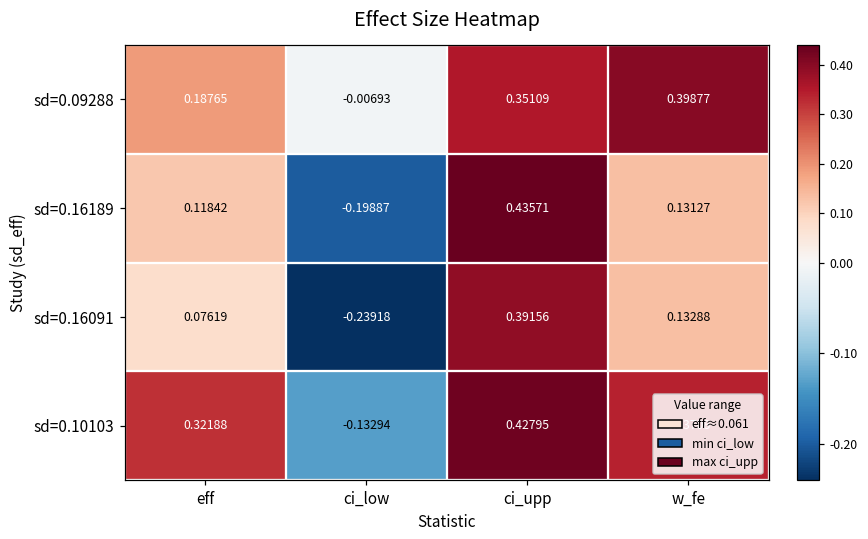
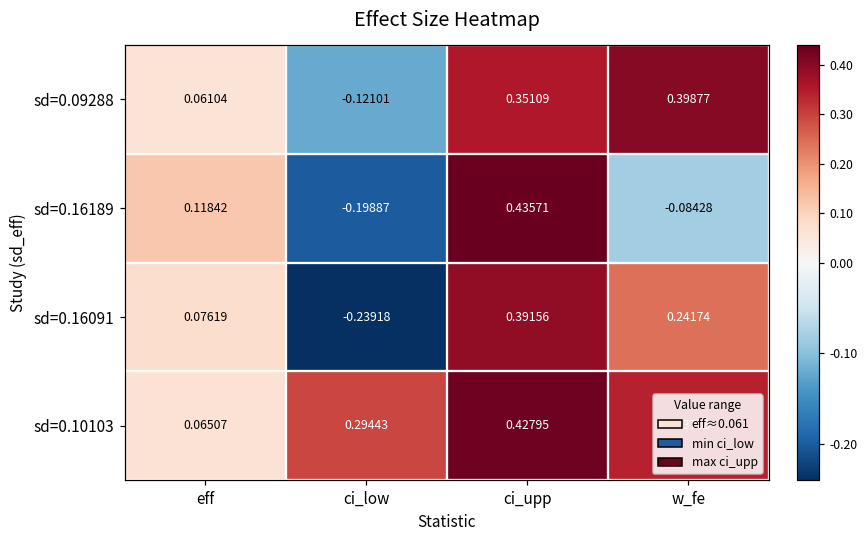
sd=0.09288, eff: 0.18765 -> 0.06104
sd=0.09288, ci_low: -0.00693 -> -0.12101
sd=0.16189, w_fe: 0.13127 -> -0.08428
sd=0.16091, w_fe: 0.13288 -> 0.24174
sd=0.10103, eff: 0.32188 -> 0.06507
sd=0.10103, ci_low: -0.13294 -> 0.29443
